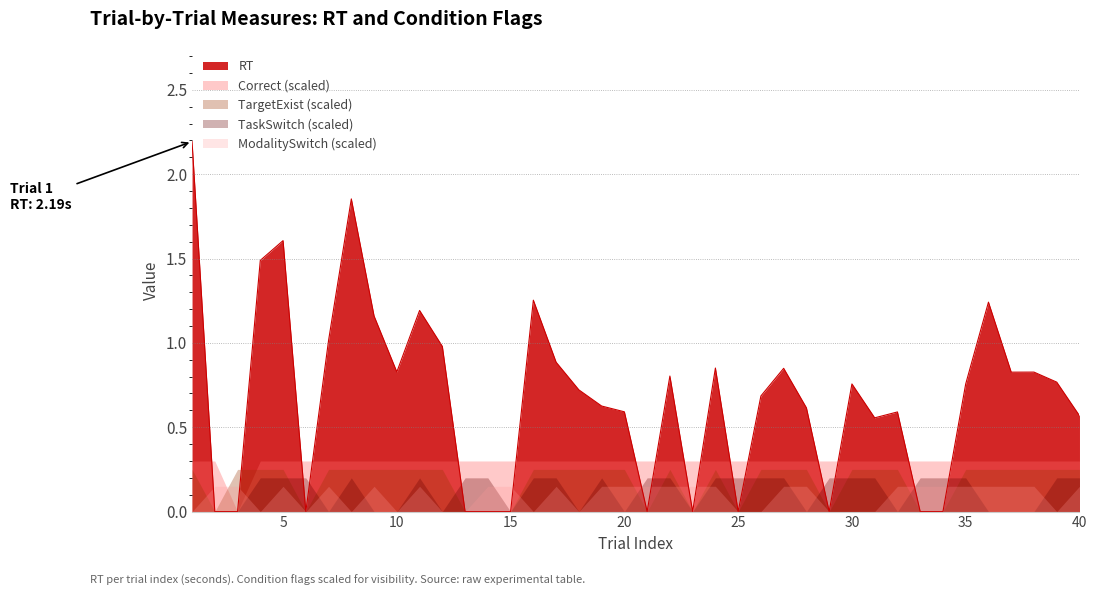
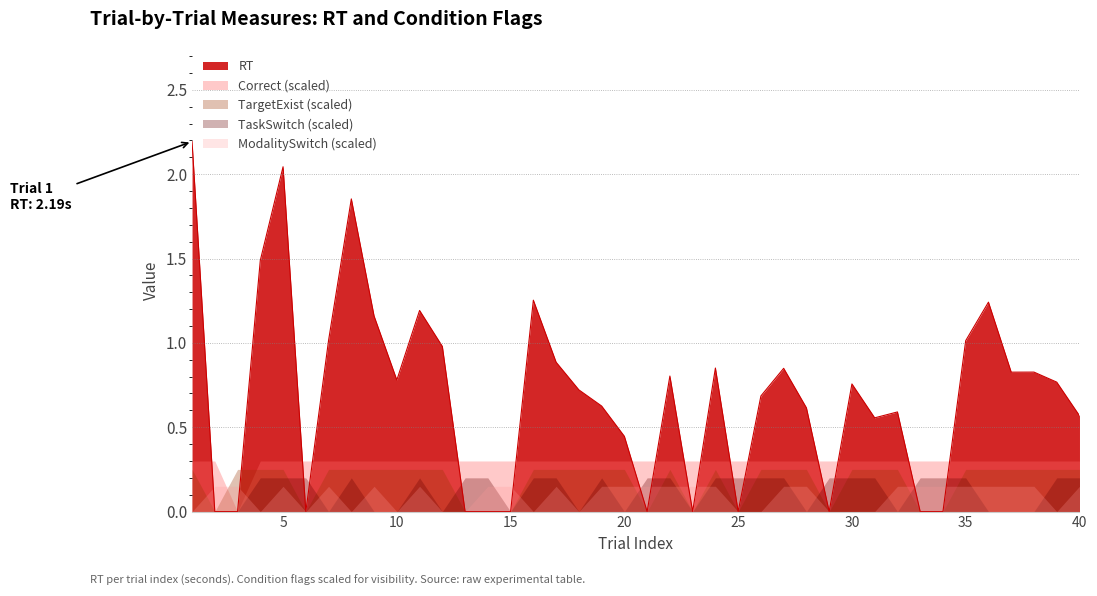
RT, 5: 1.61 -> 2.04
RT, 10: 0.83 -> 0.78
RT, 20: 0.59 -> 0.45
RT, 35: 0.76 -> 1.01
